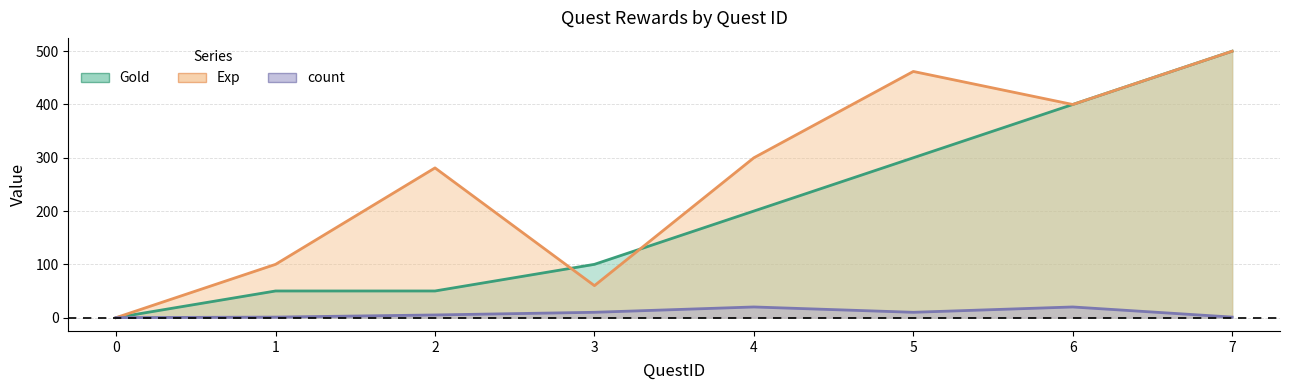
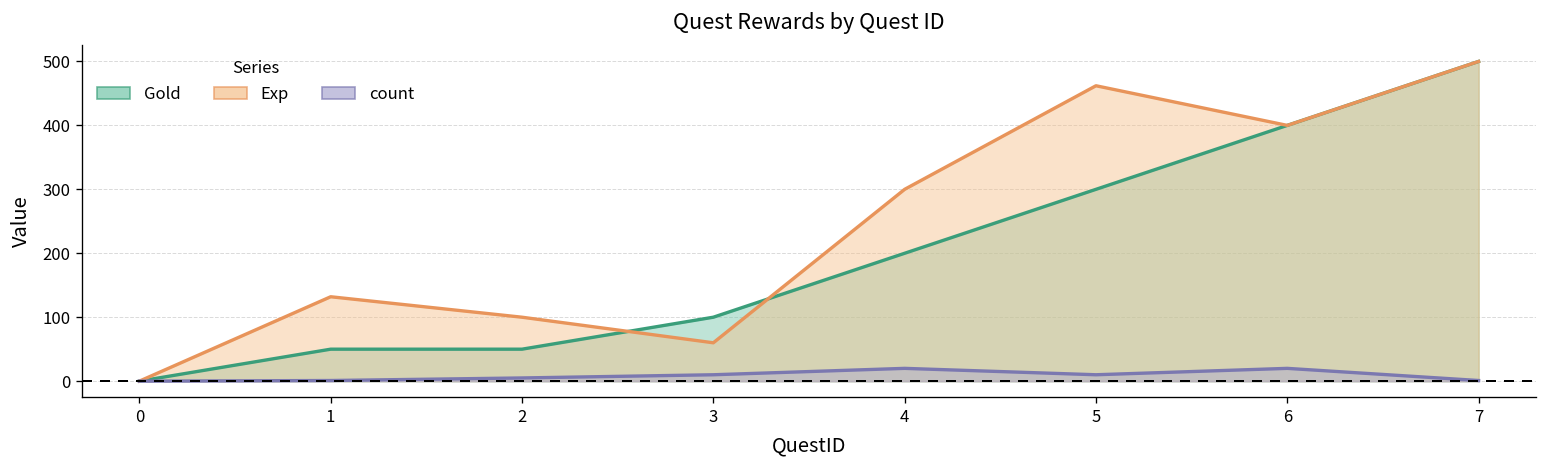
Exp, 1: 100 -> 130
Exp, 2: 280 -> 100
